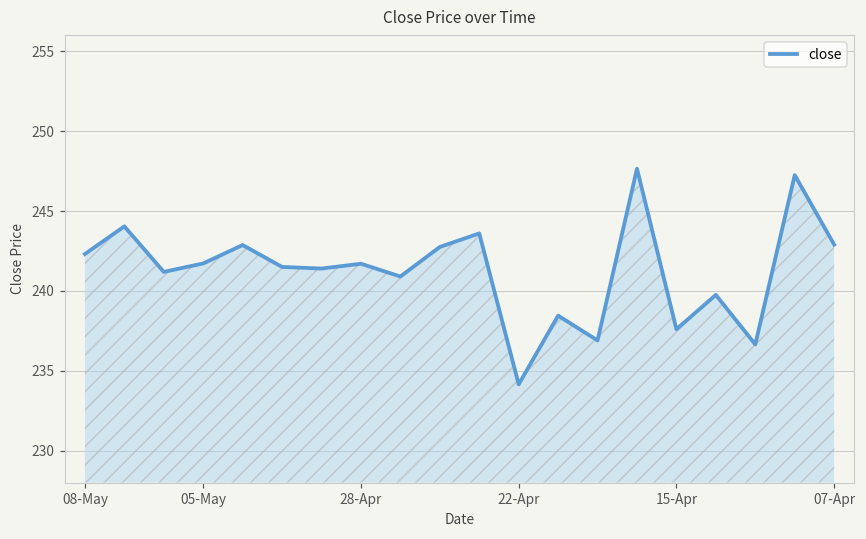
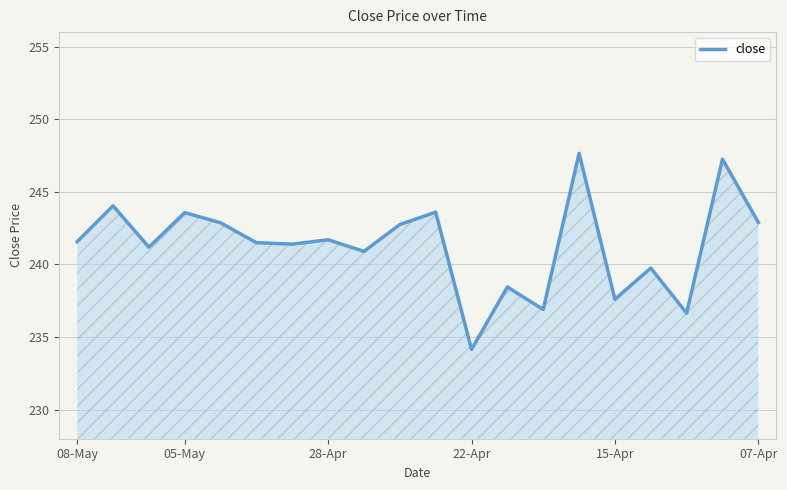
08-May: 242.3 -> 241.6
05-May: 241.7 -> 243.6
